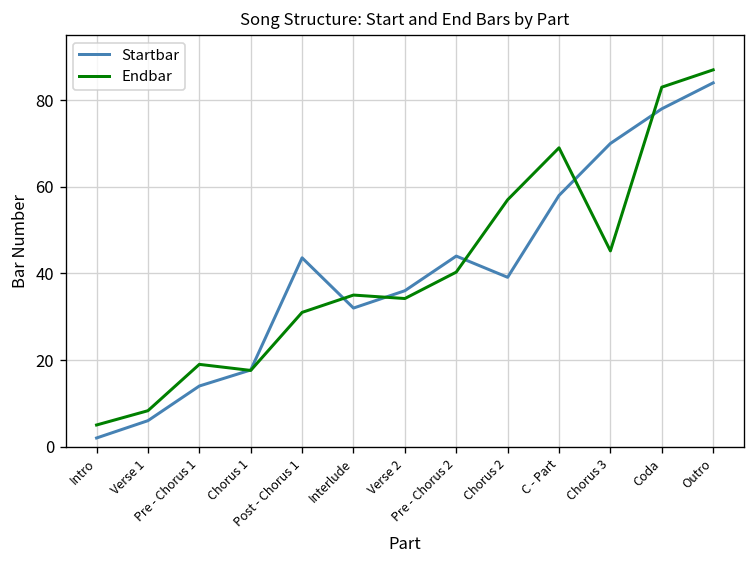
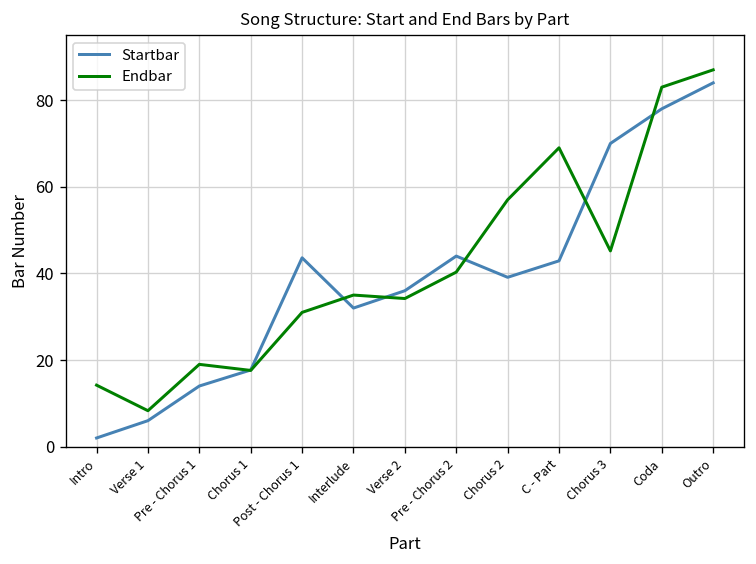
Endbar, Intro: 5 -> 14
Startbar, C - Part: 58 -> 43
